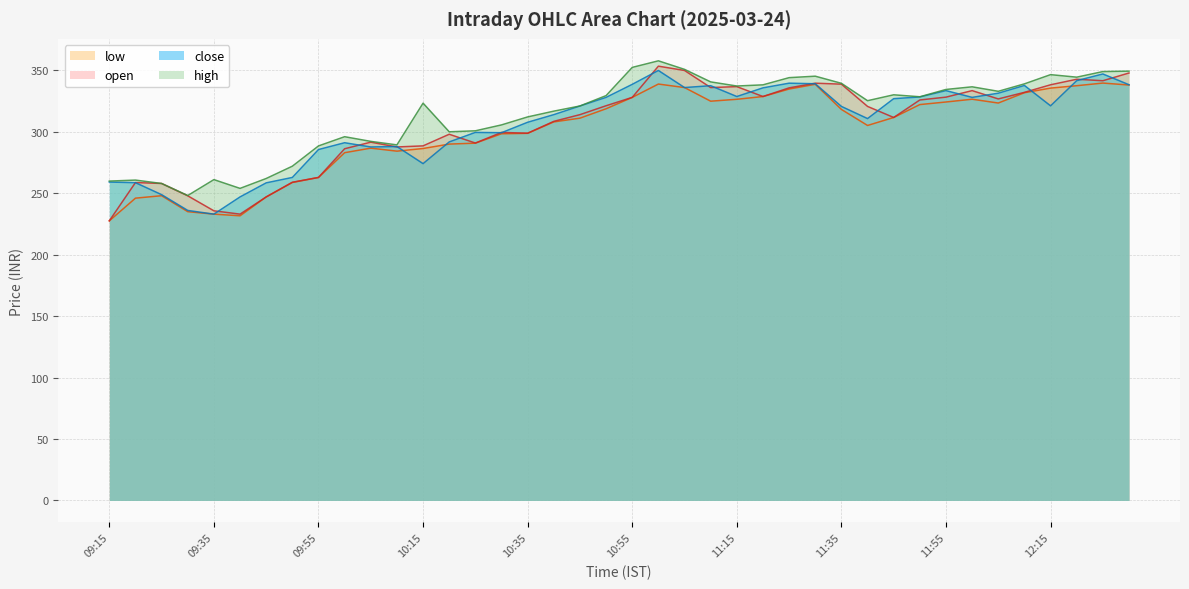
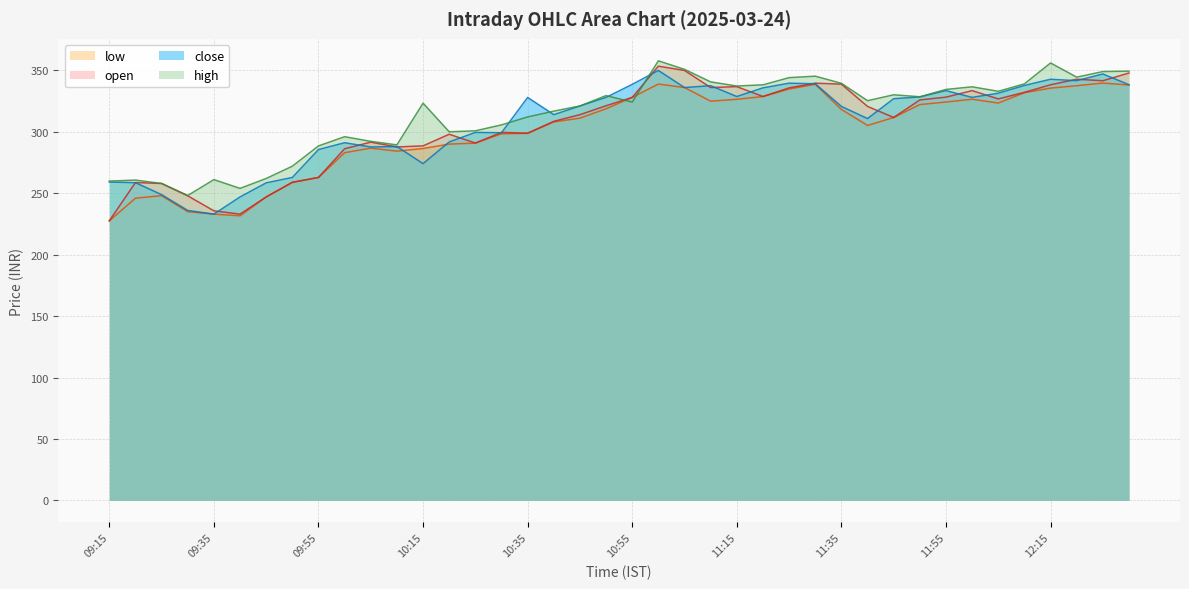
close, 10:35: 308 -> 328
high, 10:55: 352 -> 324
close, 12:15: 321 -> 343
high, 12:15: 347 -> 356
